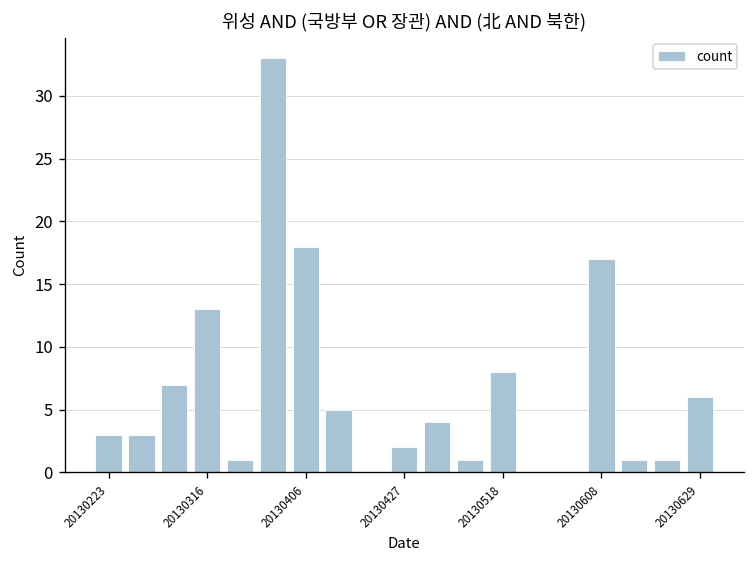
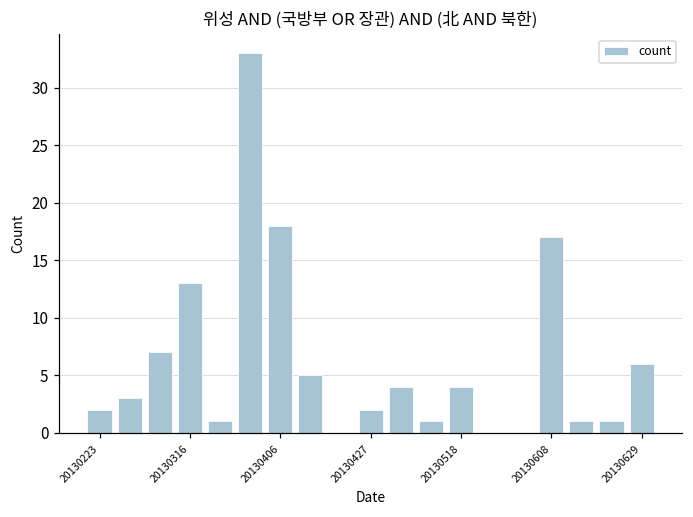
20130223: 3 -> 2
20130518: 8 -> 4
